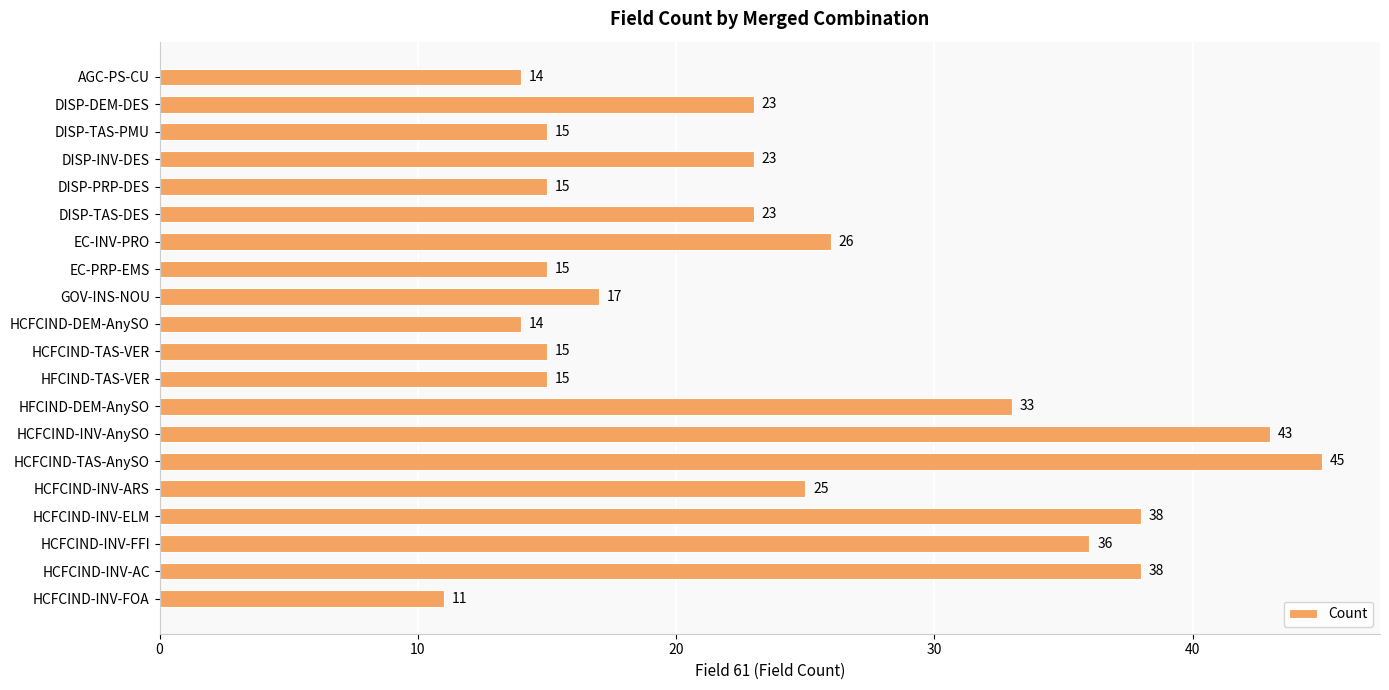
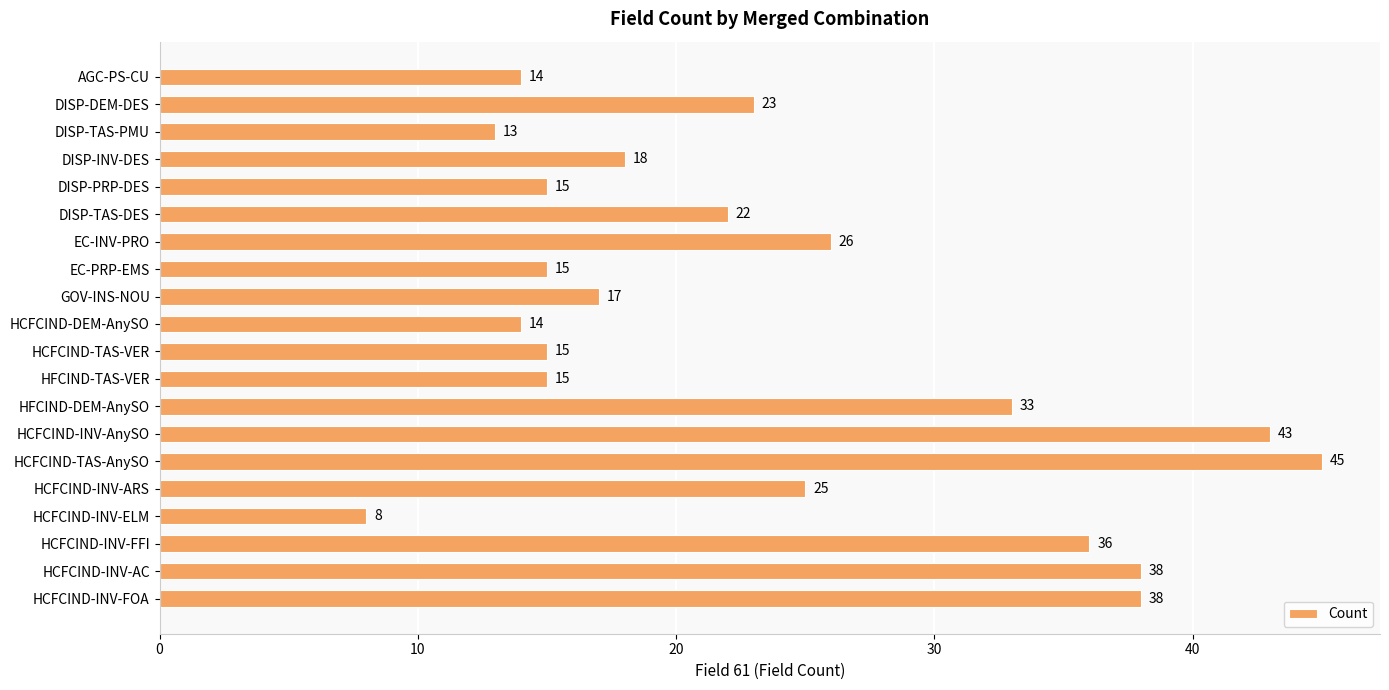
DISP-TAS-PMU: 15 -> 13
DISP-INV-DES: 23 -> 18
DISP-TAS-DES: 23 -> 22
HCFCIND-INV-ELM: 38 -> 8
HCFCIND-INV-FOA: 11 -> 38
